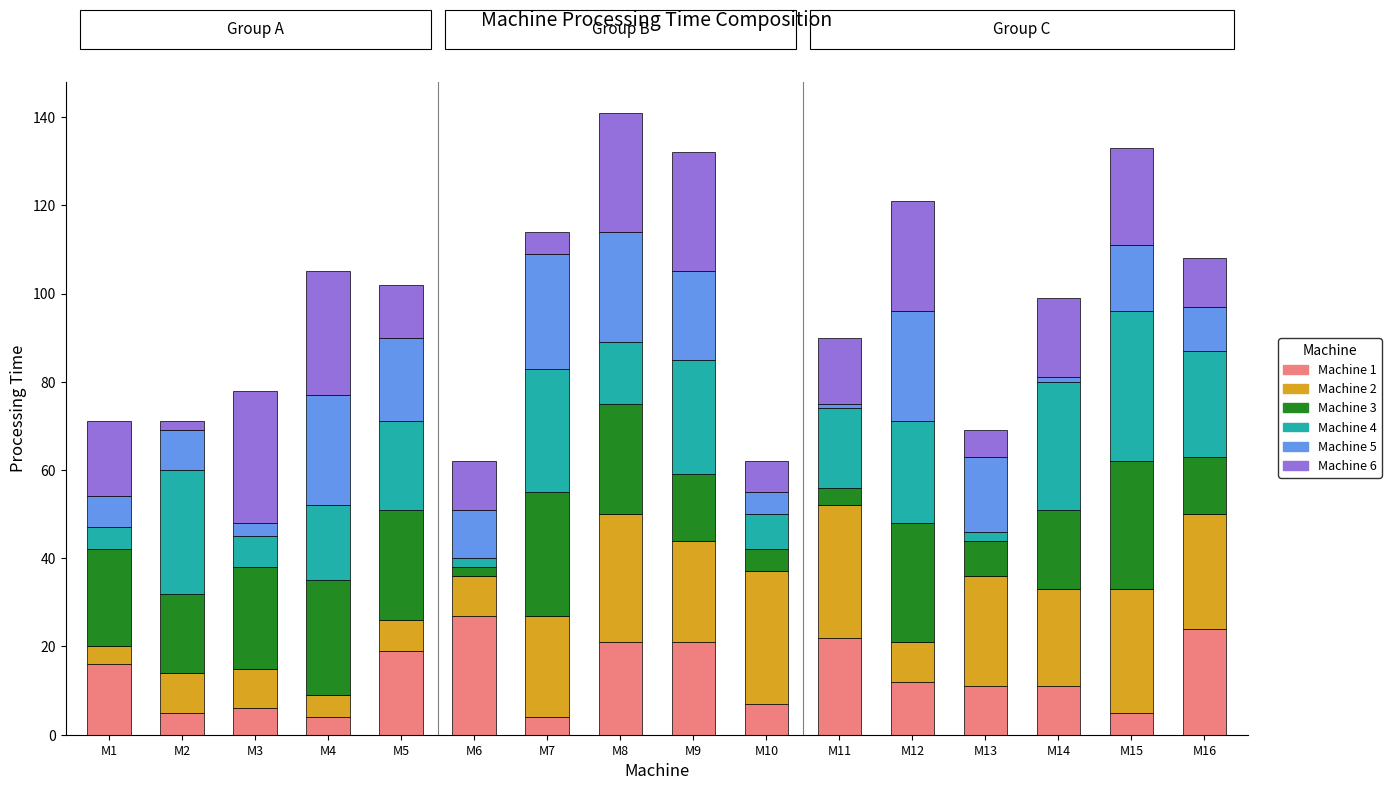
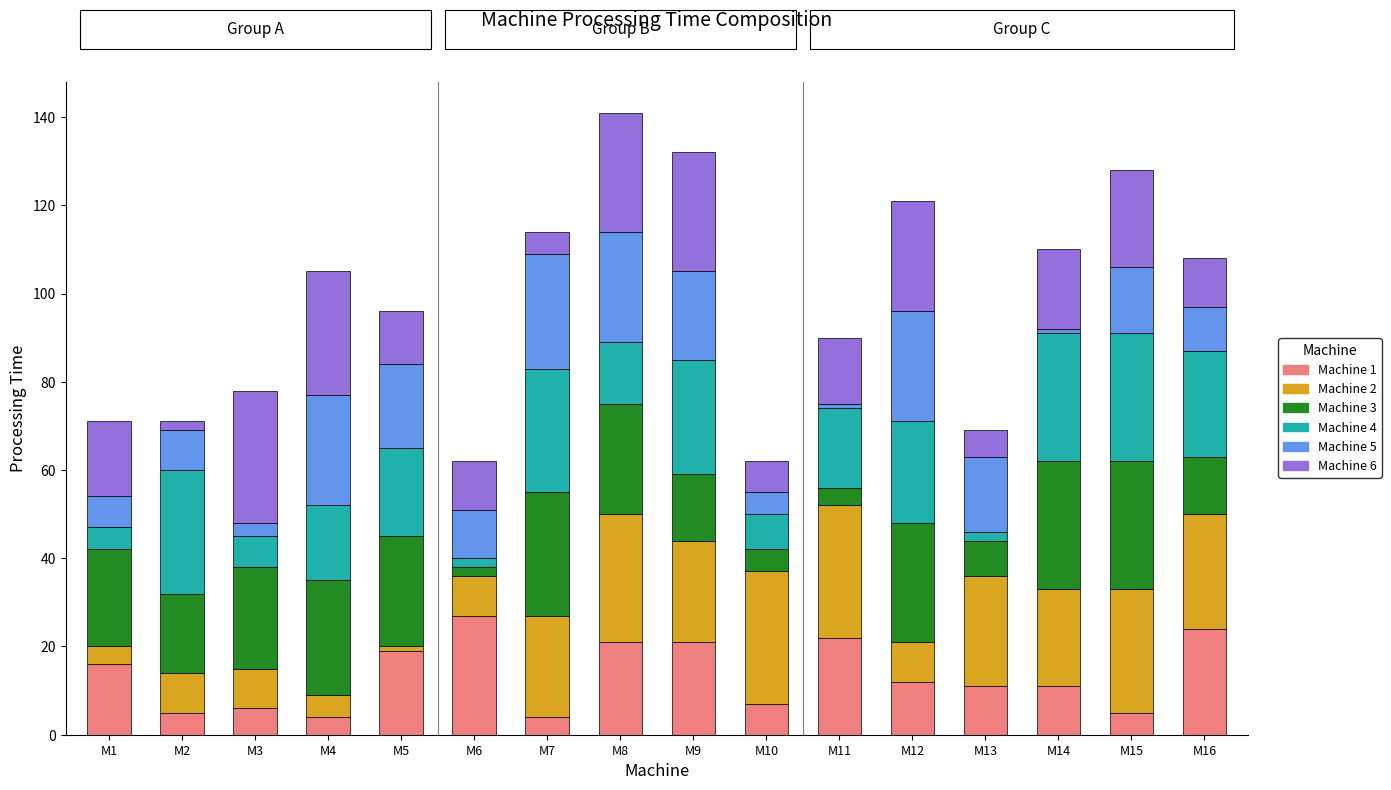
Machine 2, M5: 7 -> 1
Machine 3, M14: 18 -> 29
Machine 4, M15: 34 -> 29
